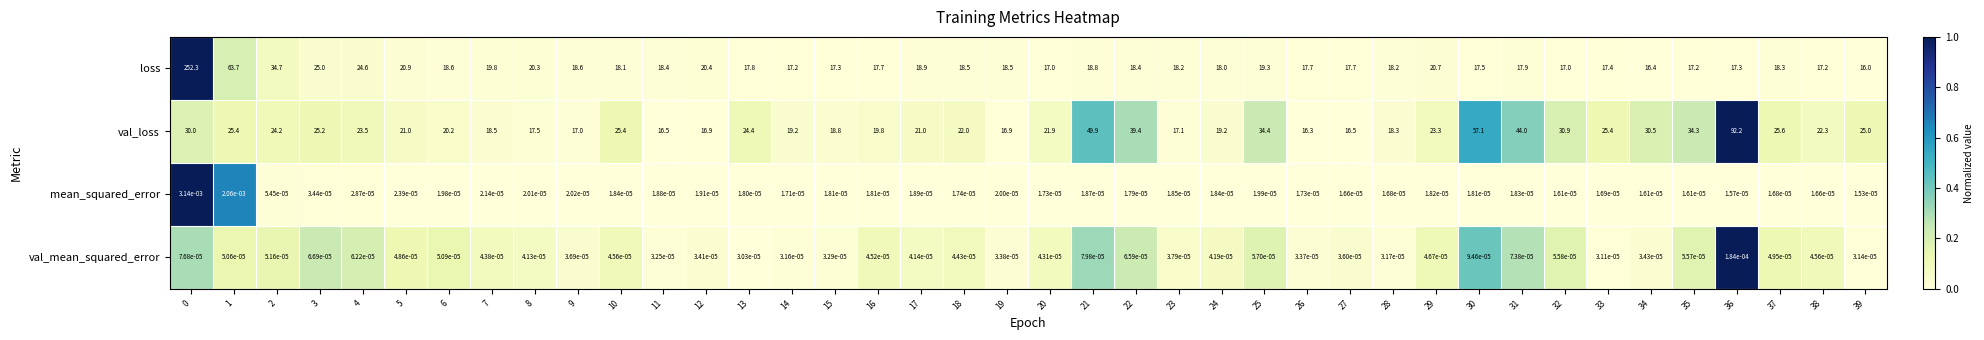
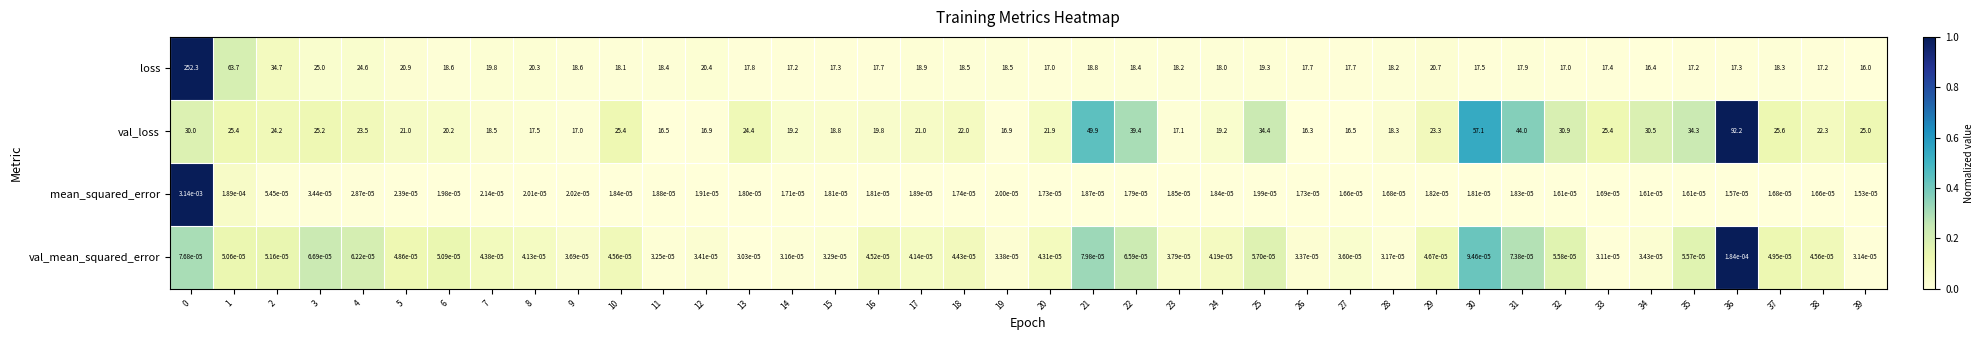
mean_squared_error, 1: 2.06e-03 -> 1.89e-04
